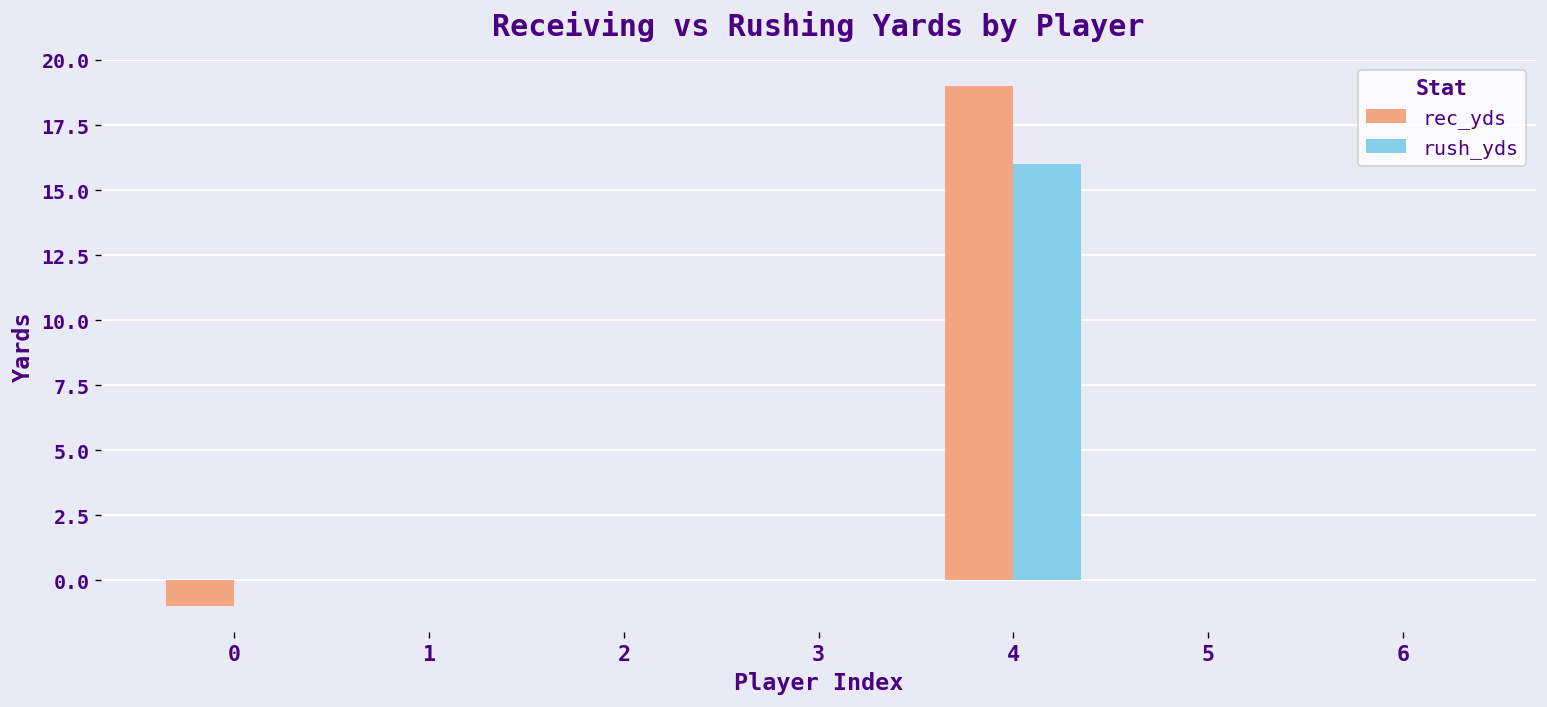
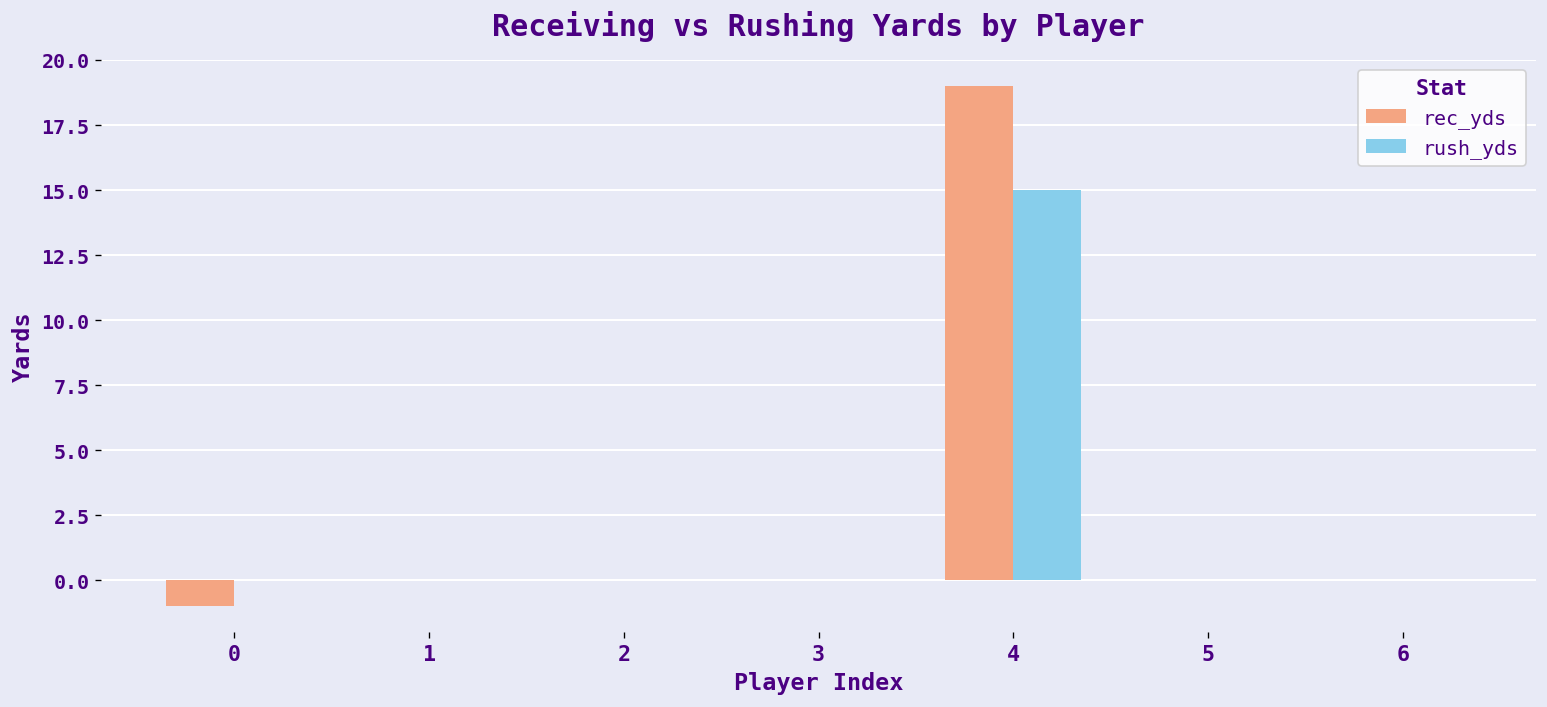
rush_yds, 4: 16 -> 15
